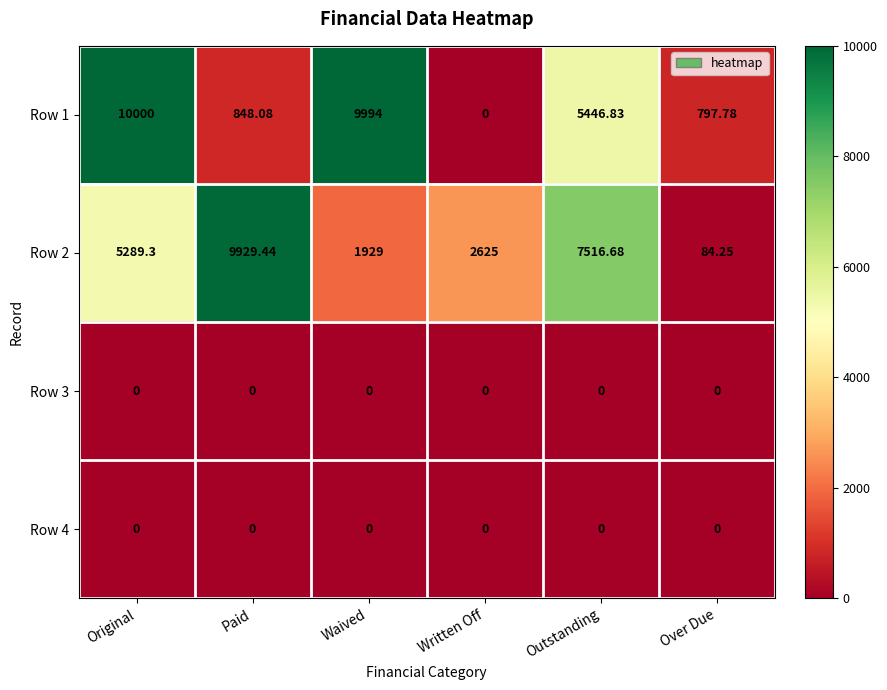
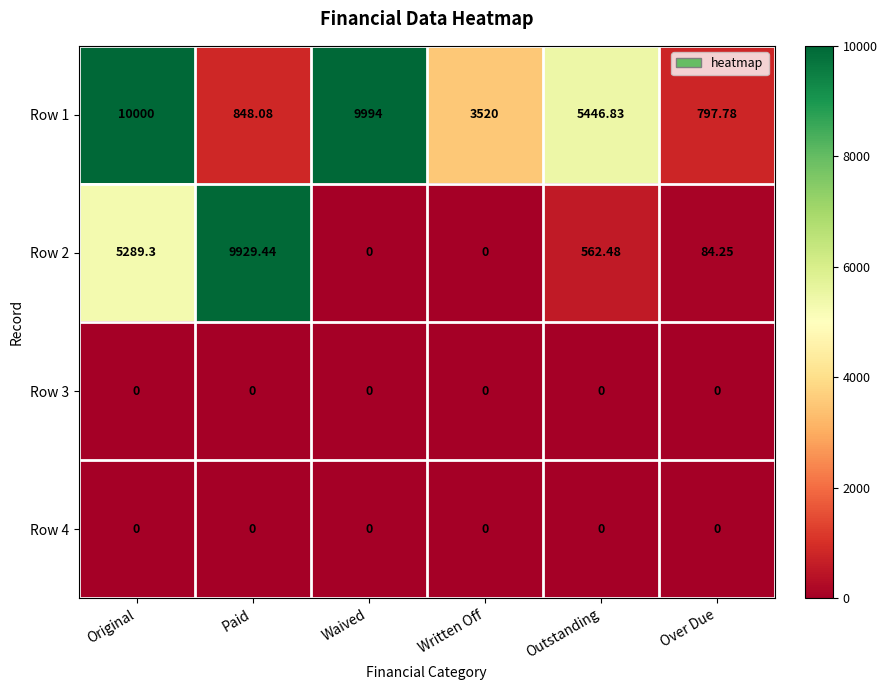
Row 1, Written Off: 0 -> 3520
Row 2, Waived: 1929 -> 0
Row 2, Written Off: 2625 -> 0
Row 2, Outstanding: 7516.68 -> 562.48
